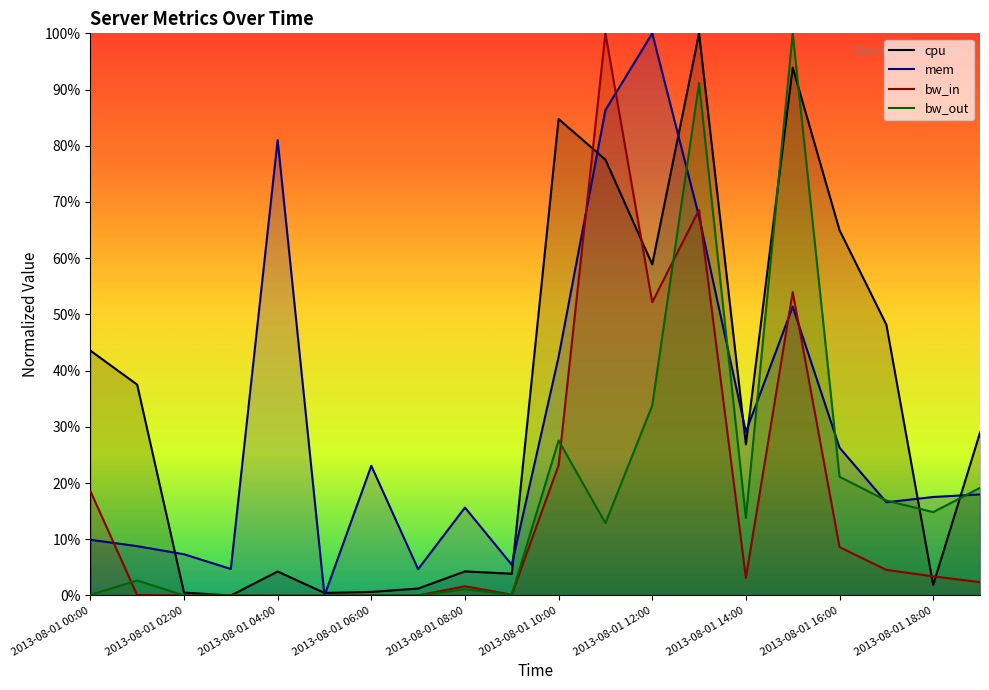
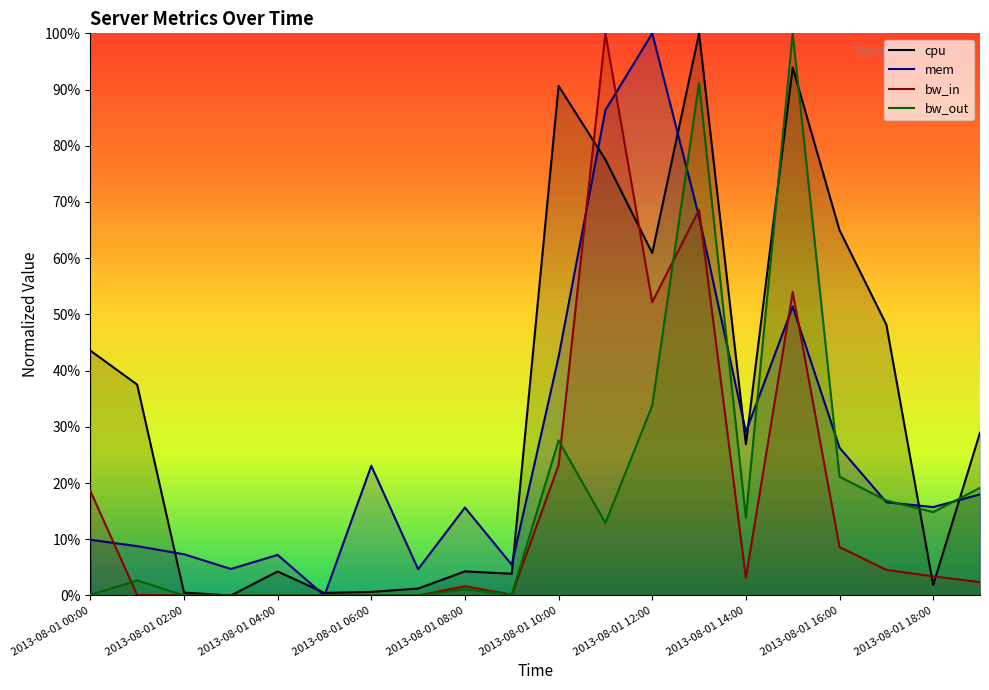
mem, 2013-08-01 04:00: 81% -> 7%
cpu, 2013-08-01 10:00: 85% -> 91%
cpu, 2013-08-01 12:00: 59% -> 61%
mem, 2013-08-01 18:00: 18% -> 16%
